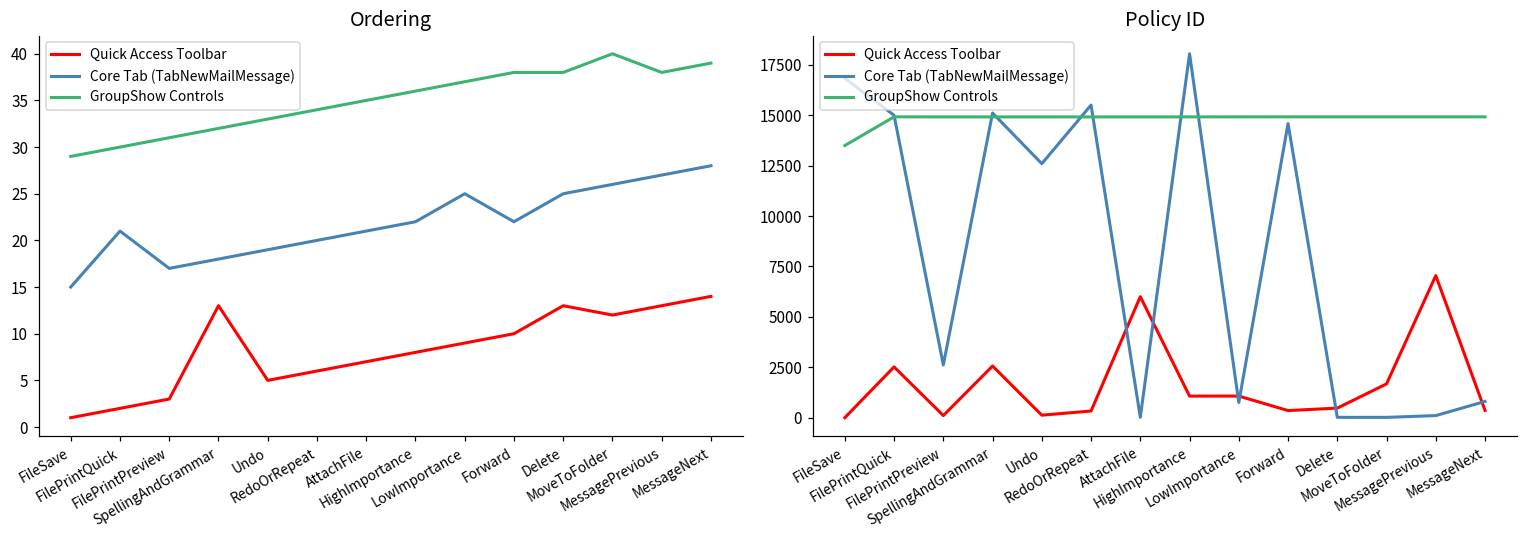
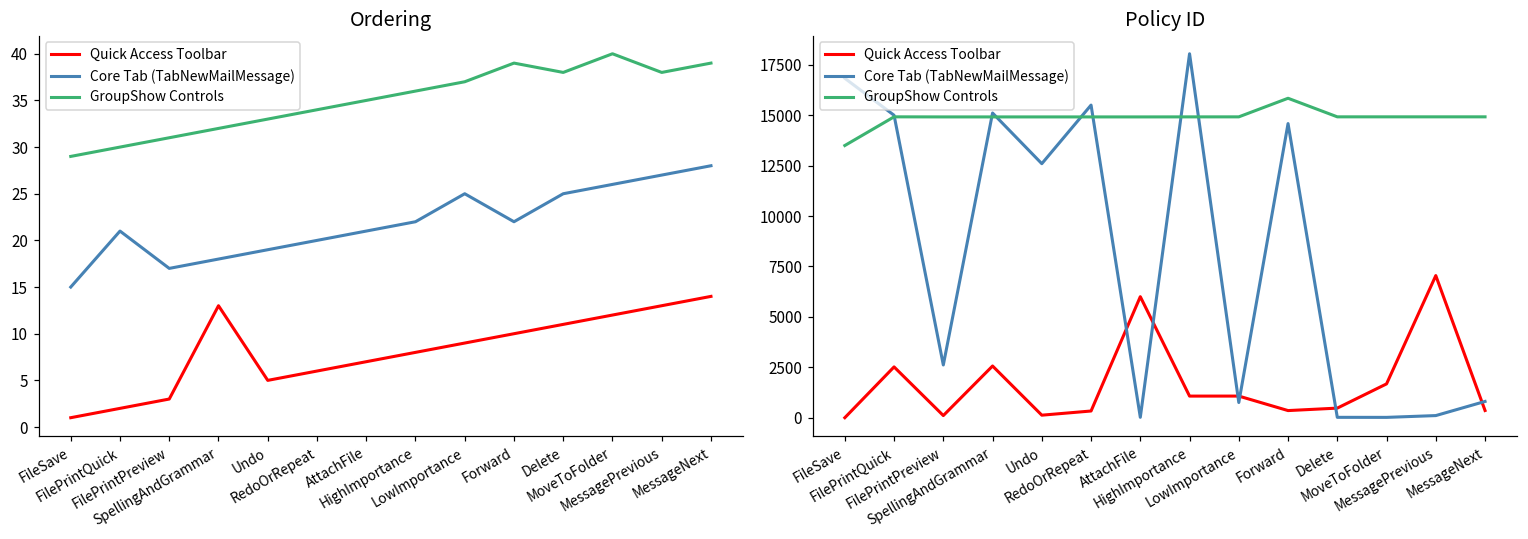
Ordering, GroupShow Controls, Forward: 38 -> 39
Ordering, Quick Access Toolbar, Delete: 13 -> 11
Policy ID, GroupShow Controls, Forward: 14900 -> 15800
